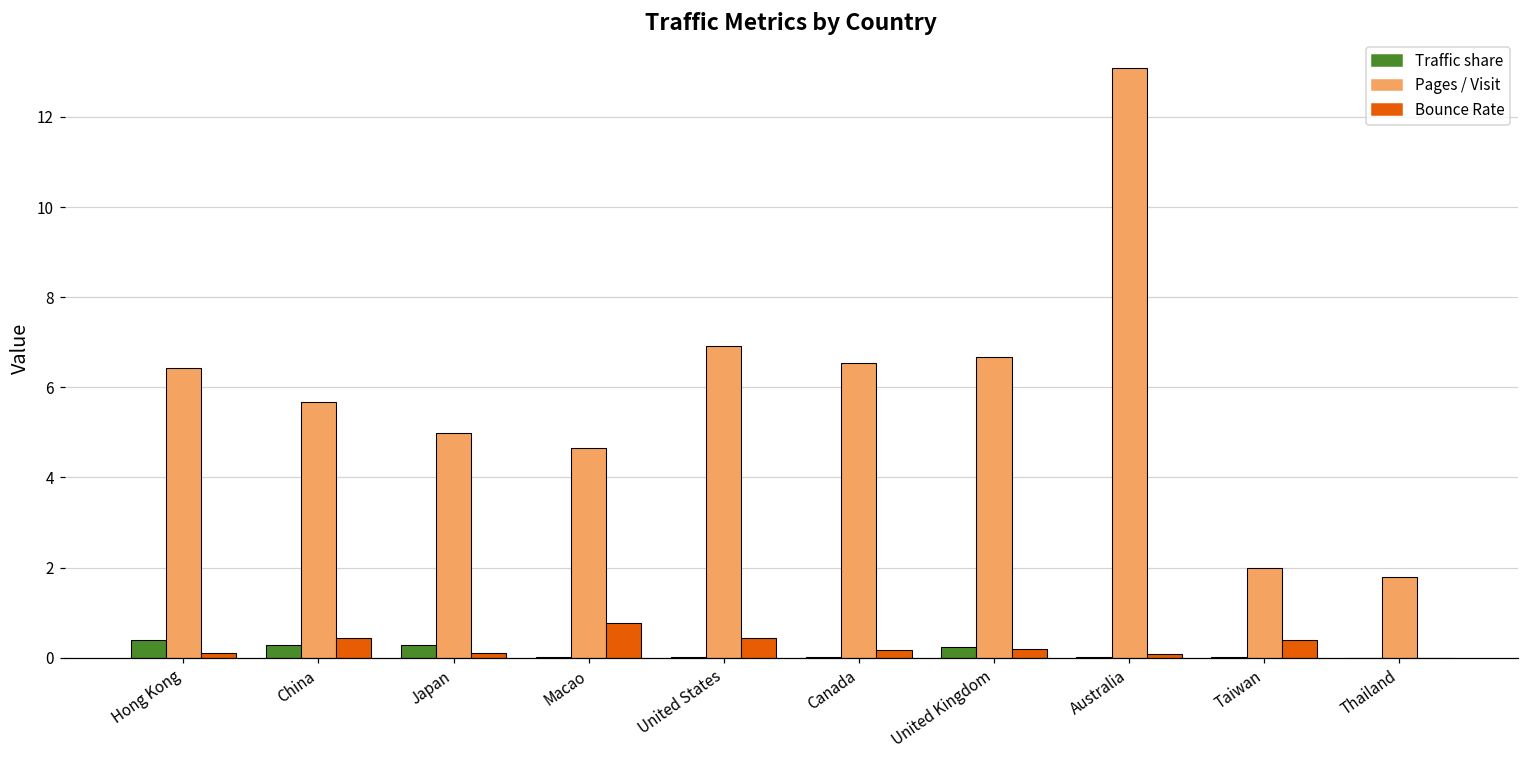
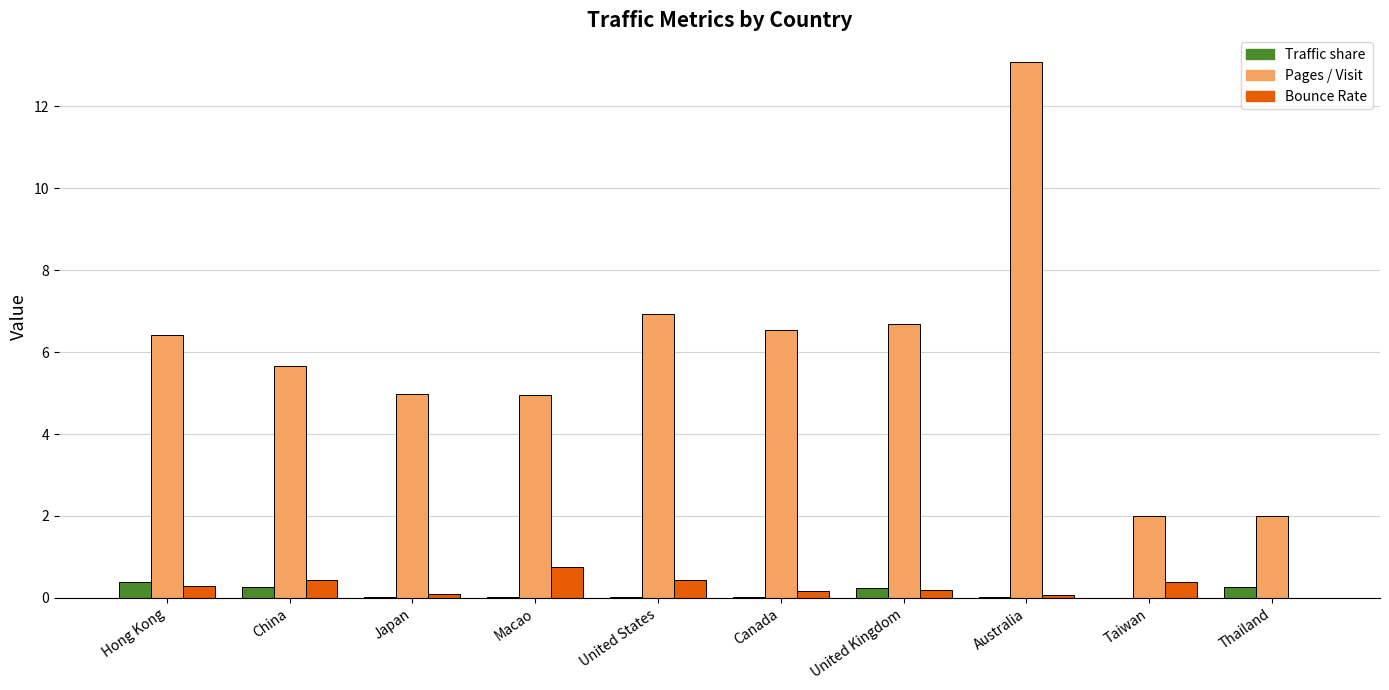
Bounce Rate, Hong Kong: 0.1 -> 0.3
Traffic share, Japan: 0.3 -> 0.0
Pages / Visit, Macao: 4.7 -> 4.9
Traffic share, Thailand: 0.0 -> 0.3
Pages / Visit, Thailand: 1.8 -> 2.0
